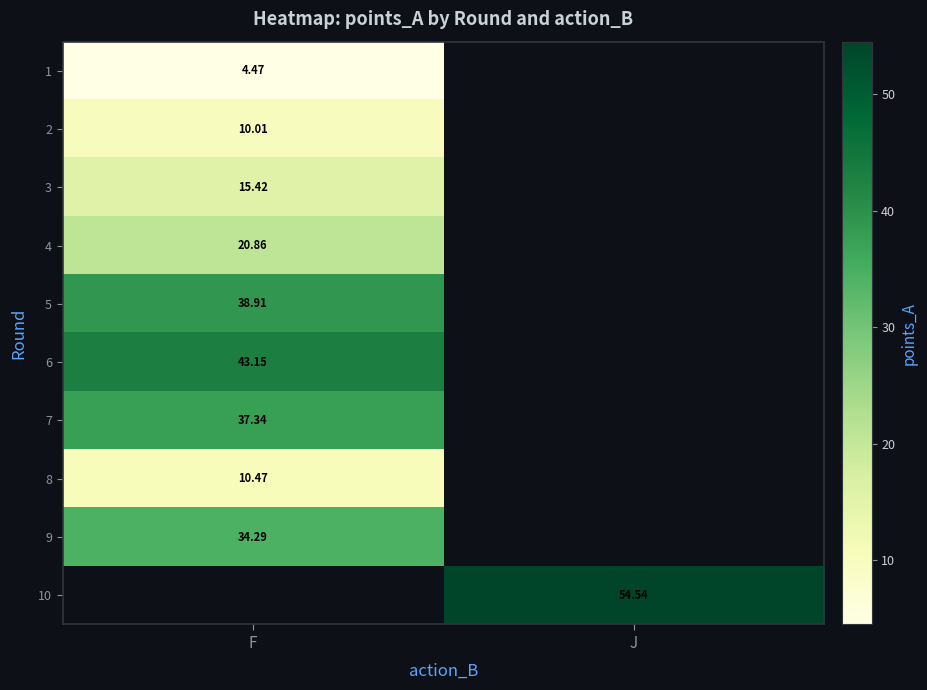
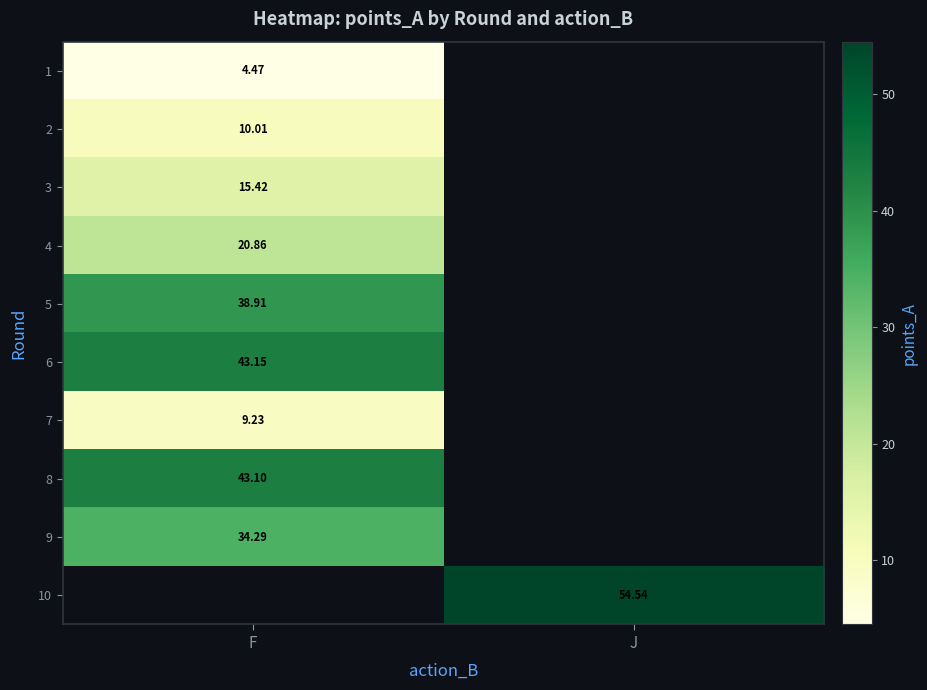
7, F: 37.34 -> 9.23
8, F: 10.47 -> 43.10
